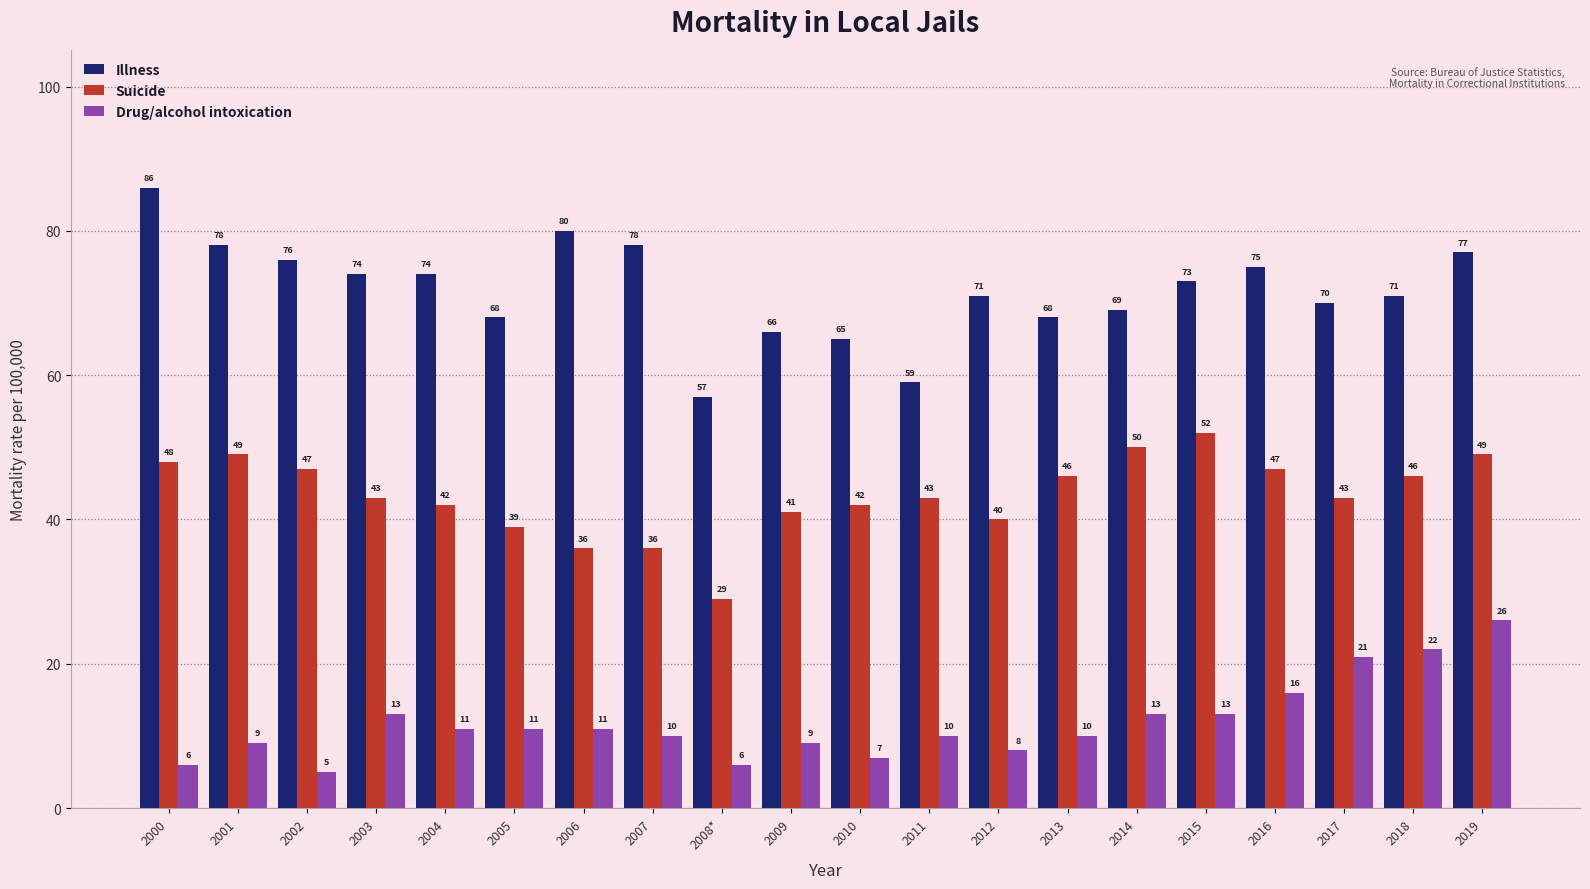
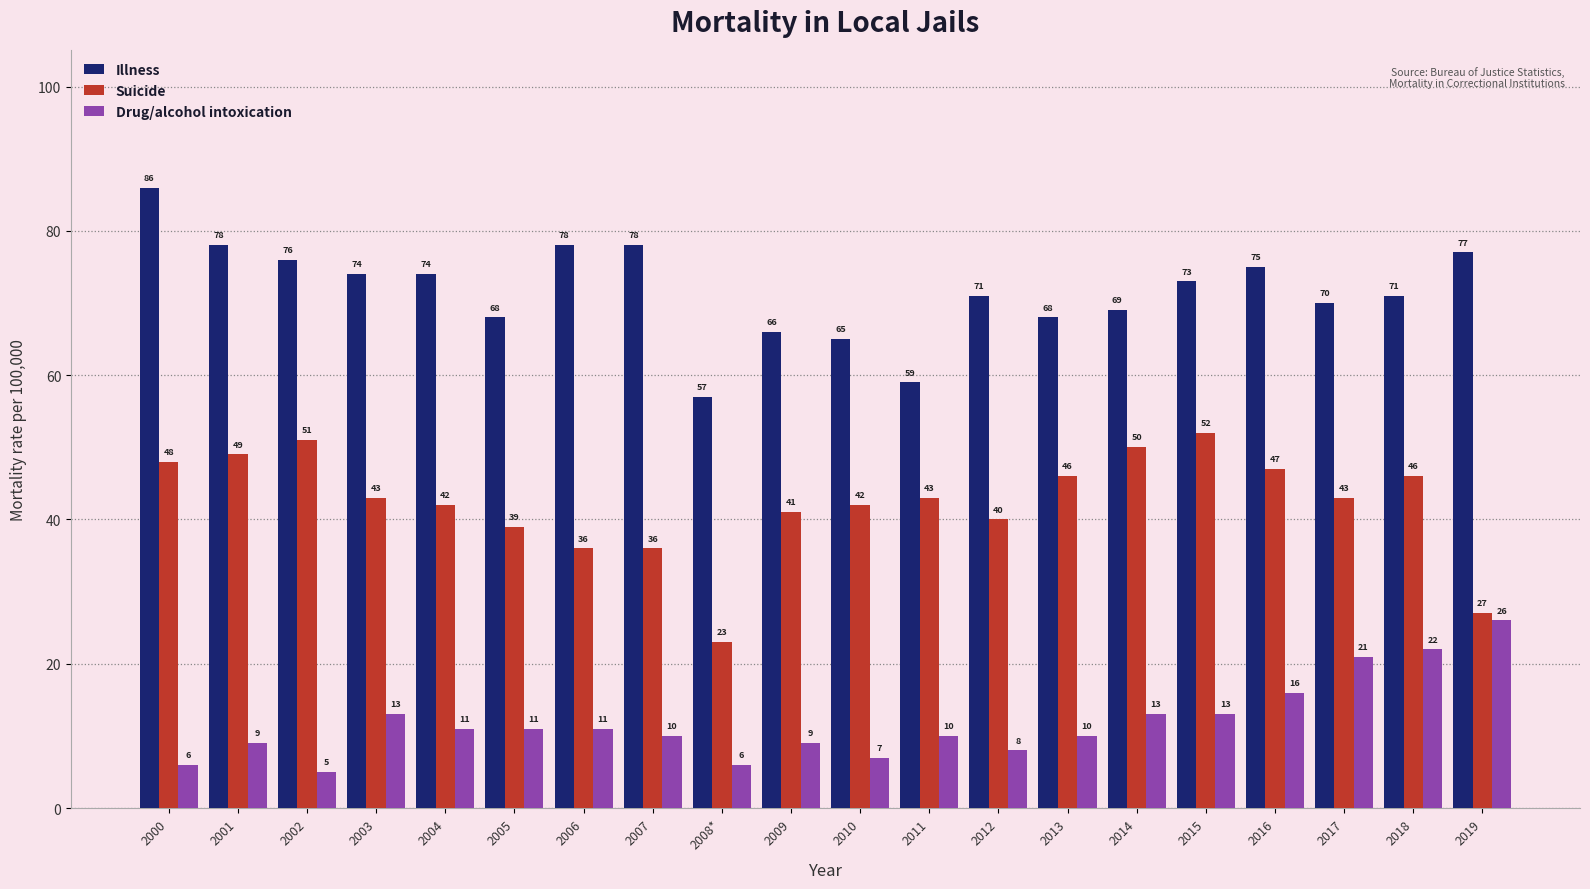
Suicide, 2002: 47 -> 51
Illness, 2006: 80 -> 78
Suicide, 2008*: 29 -> 23
Suicide, 2019: 49 -> 27
